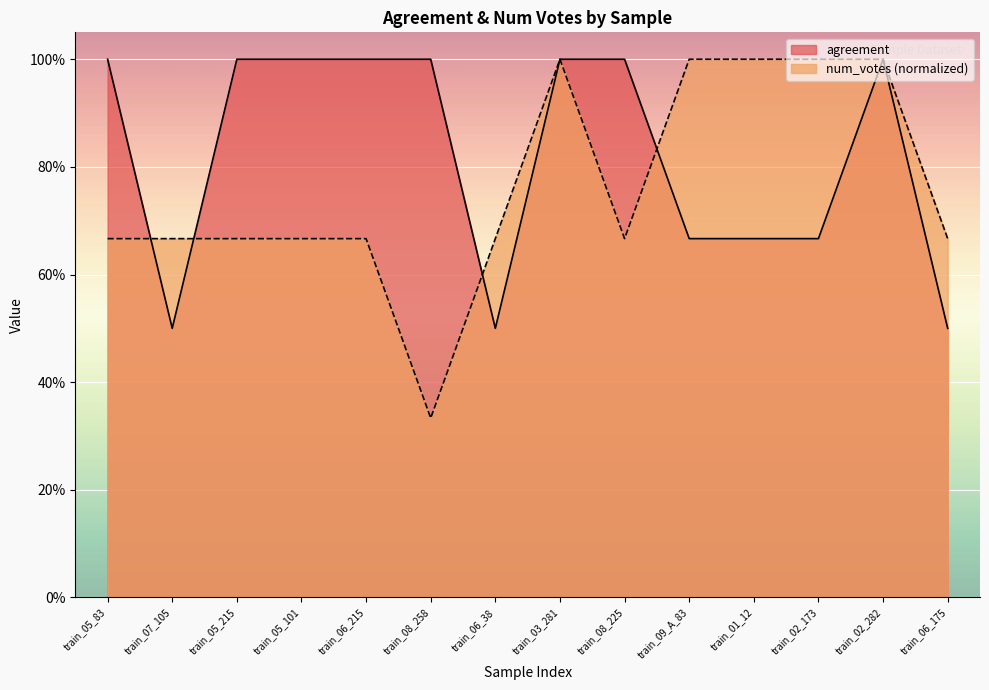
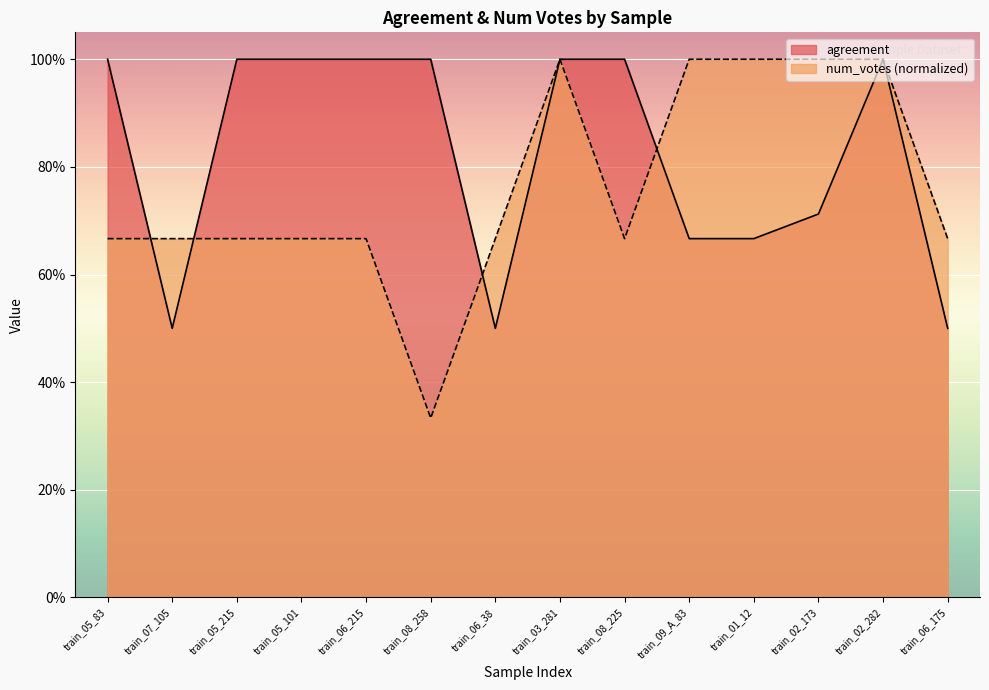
agreement, train_02_173: 67% -> 71%
